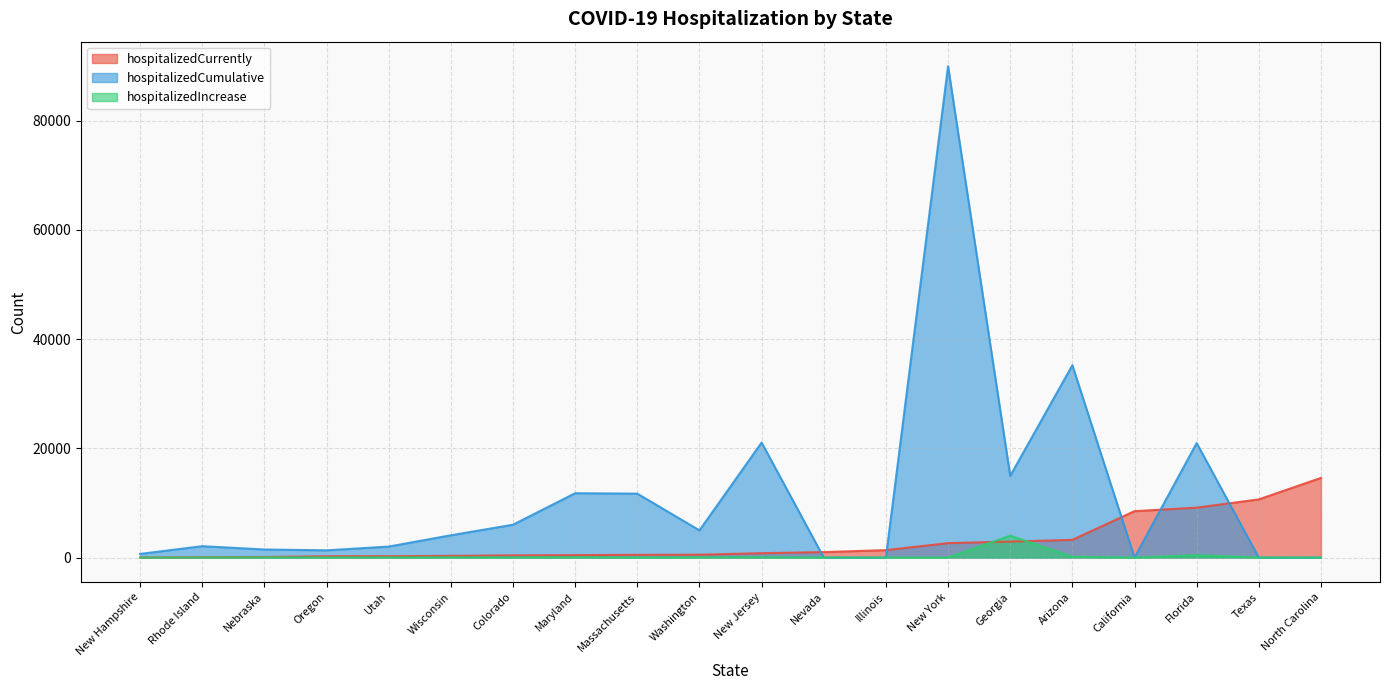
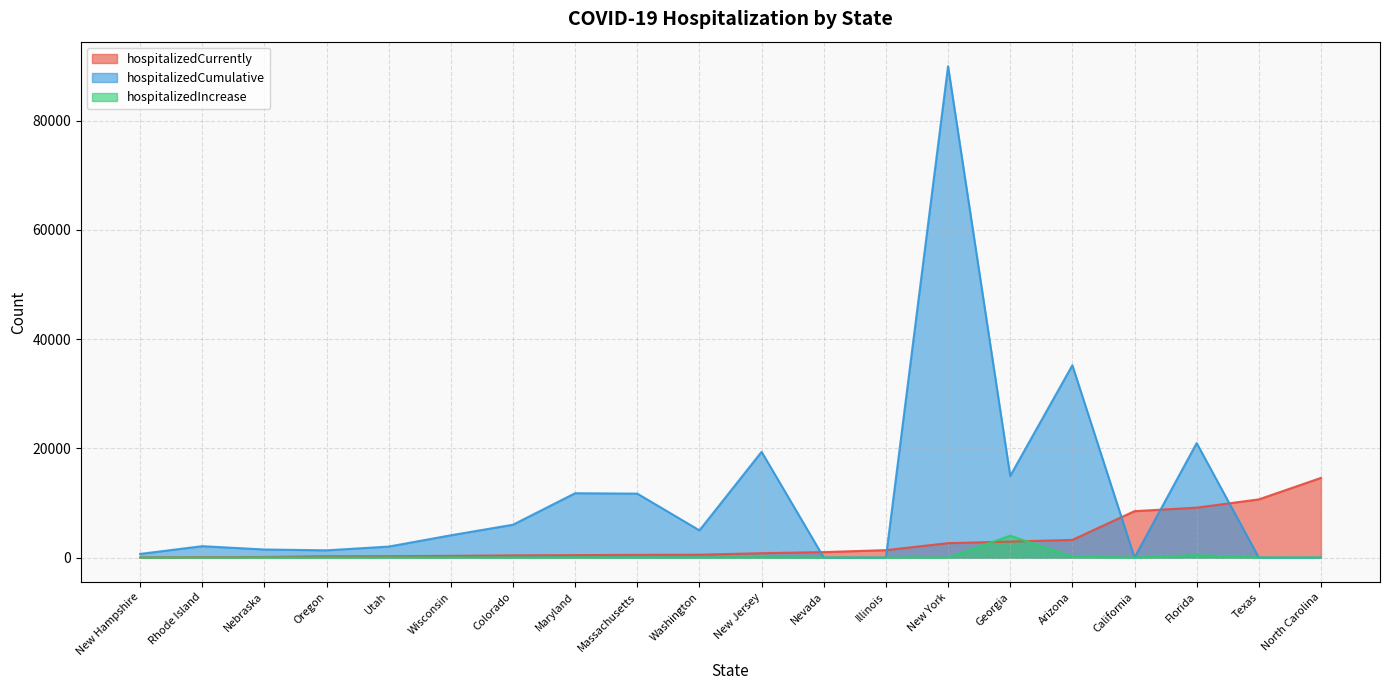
hospitalizedCumulative, New Jersey: 21000 -> 19000
